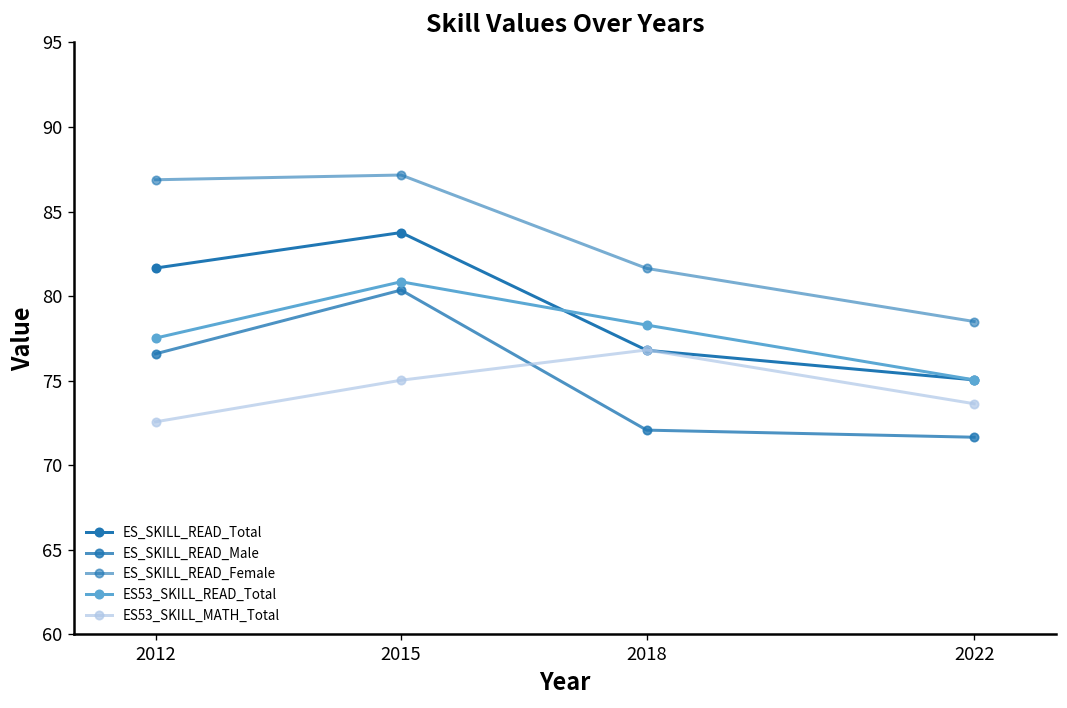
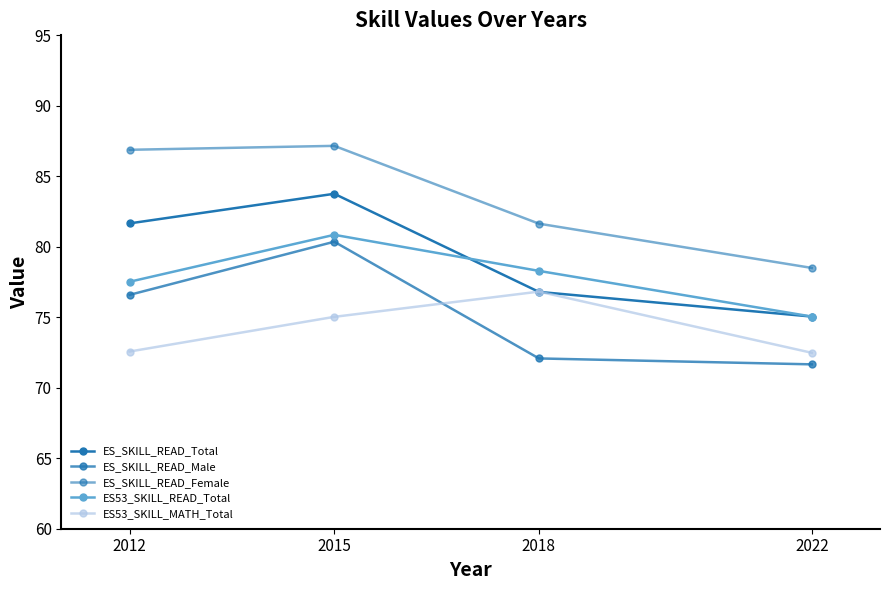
ES53_SKILL_MATH_Total, 2022: 73.6 -> 72.5
